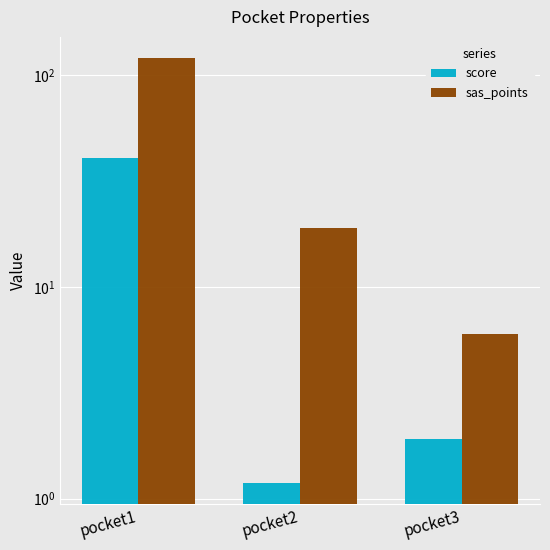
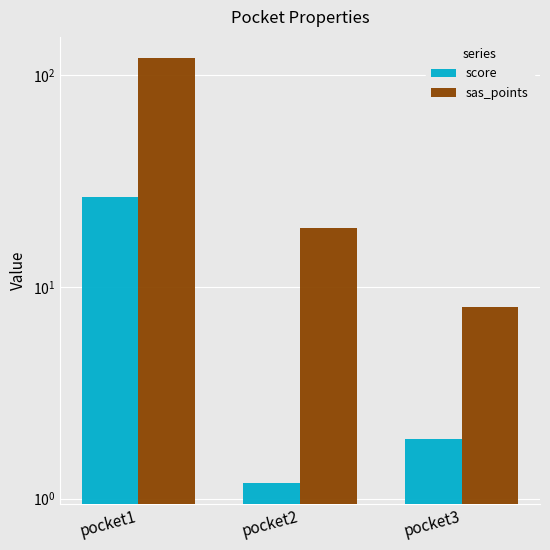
score, pocket1: 41 -> 26
sas_points, pocket3: 6 -> 8
